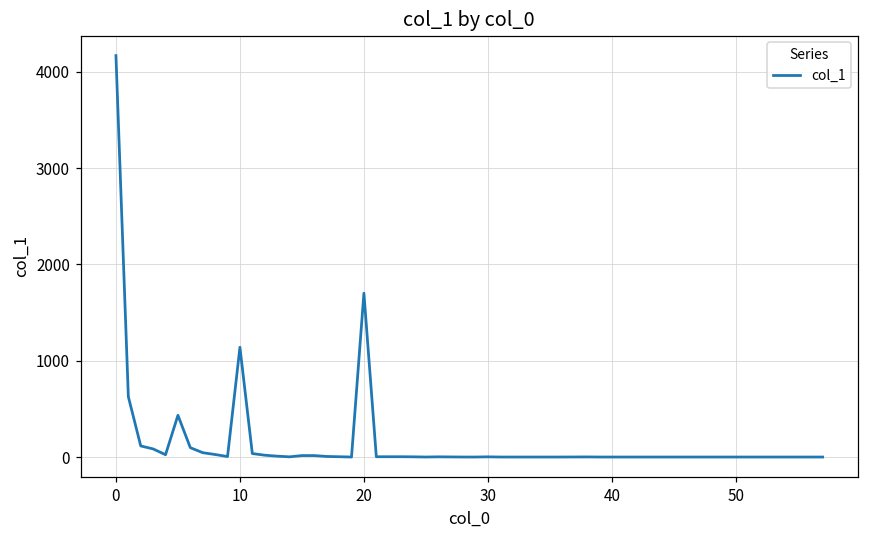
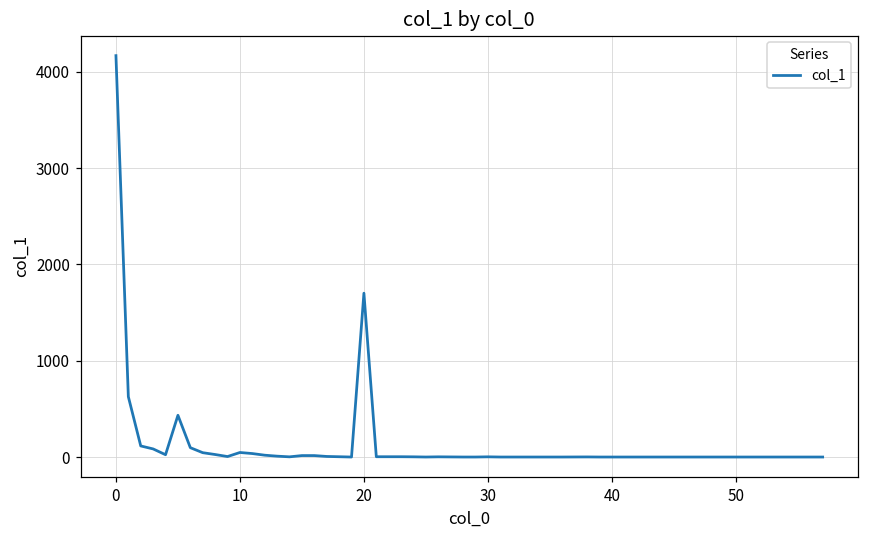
10: 1100 -> 0
